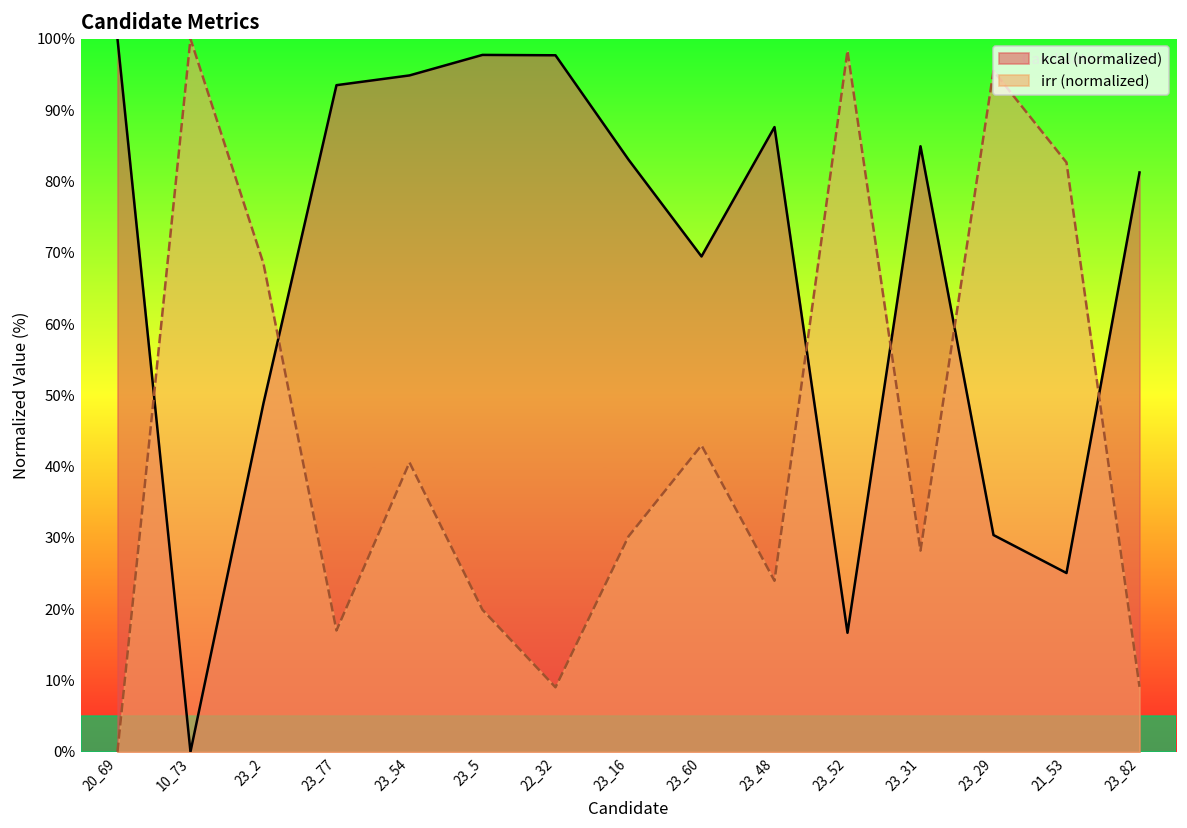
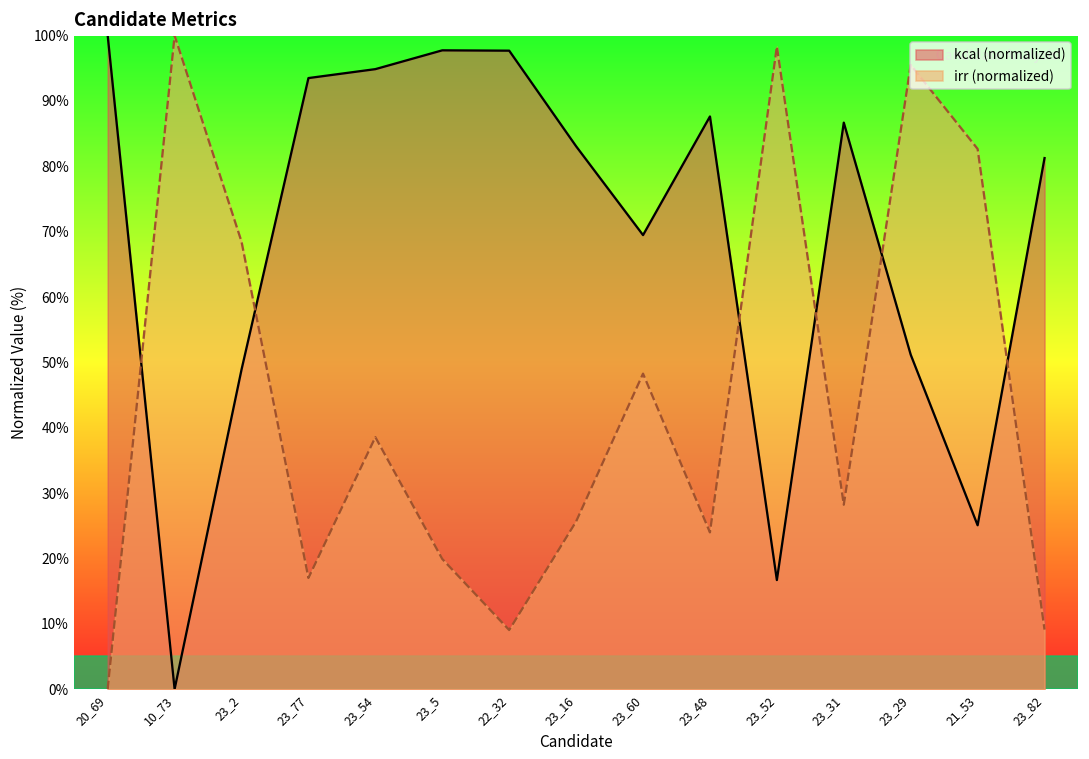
irr (normalized), 23_54: 41% -> 39%
irr (normalized), 23_16: 30% -> 26%
irr (normalized), 23_60: 43% -> 48%
kcal (normalized), 23_31: 85% -> 87%
kcal (normalized), 23_29: 30% -> 51%
